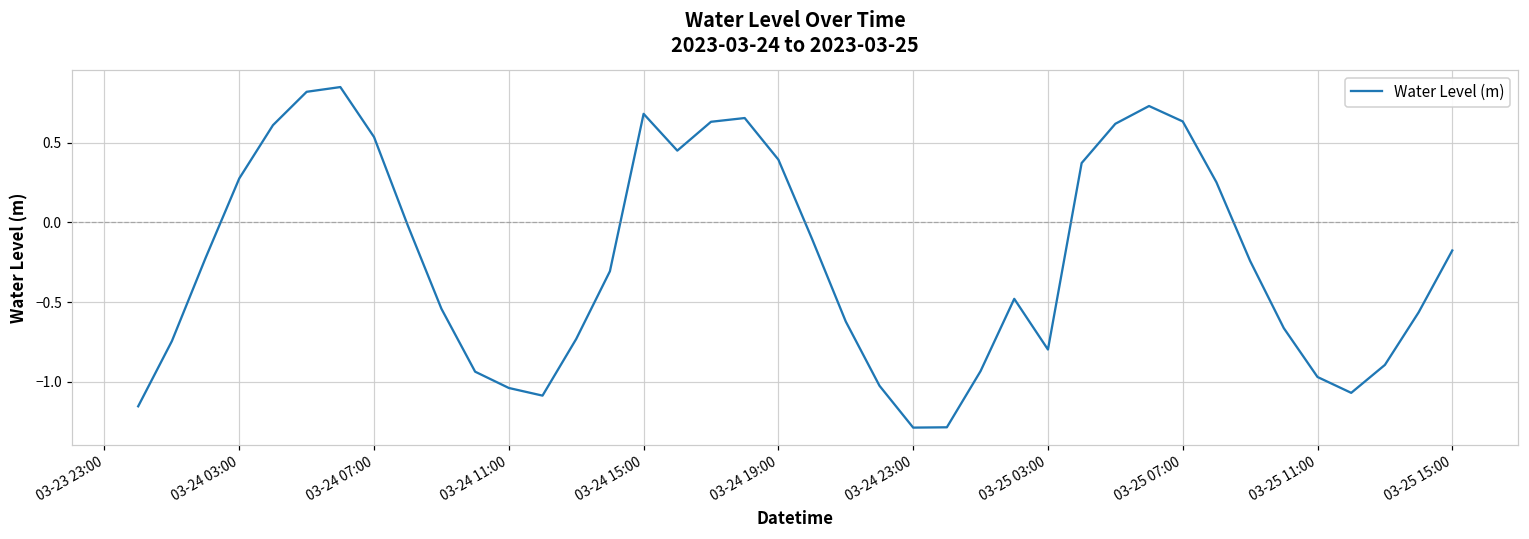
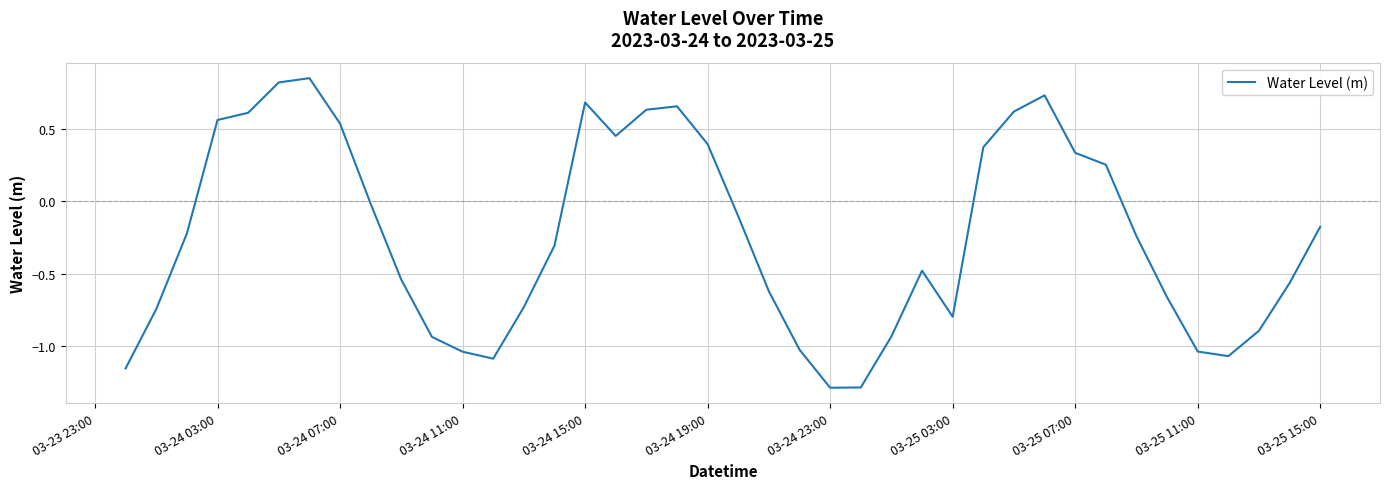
03-24 03:00: 0.27 -> 0.56
03-25 07:00: 0.63 -> 0.33
03-25 11:00: -0.97 -> -1.04
